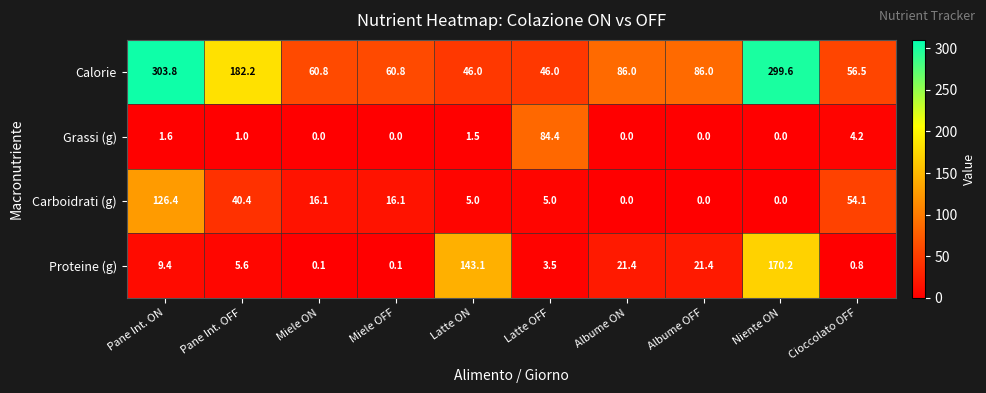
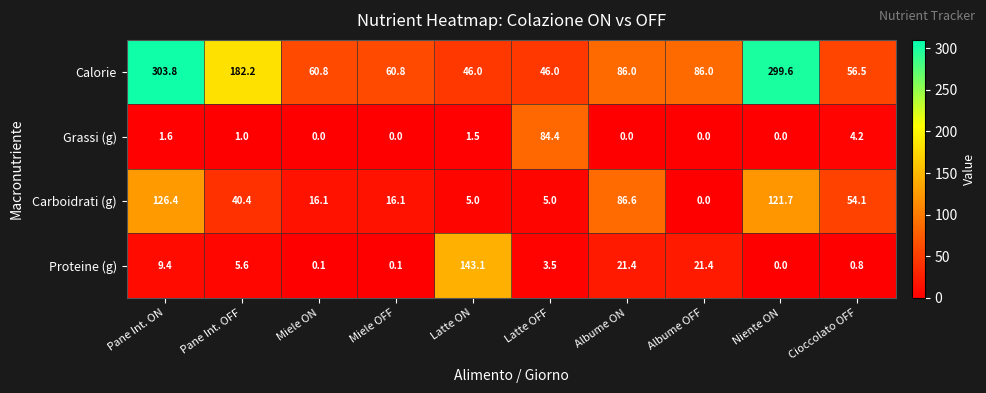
Carboidrati (g), Albume ON: 0.0 -> 86.6
Carboidrati (g), Niente ON: 0.0 -> 121.7
Proteine (g), Niente ON: 170.2 -> 0.0
